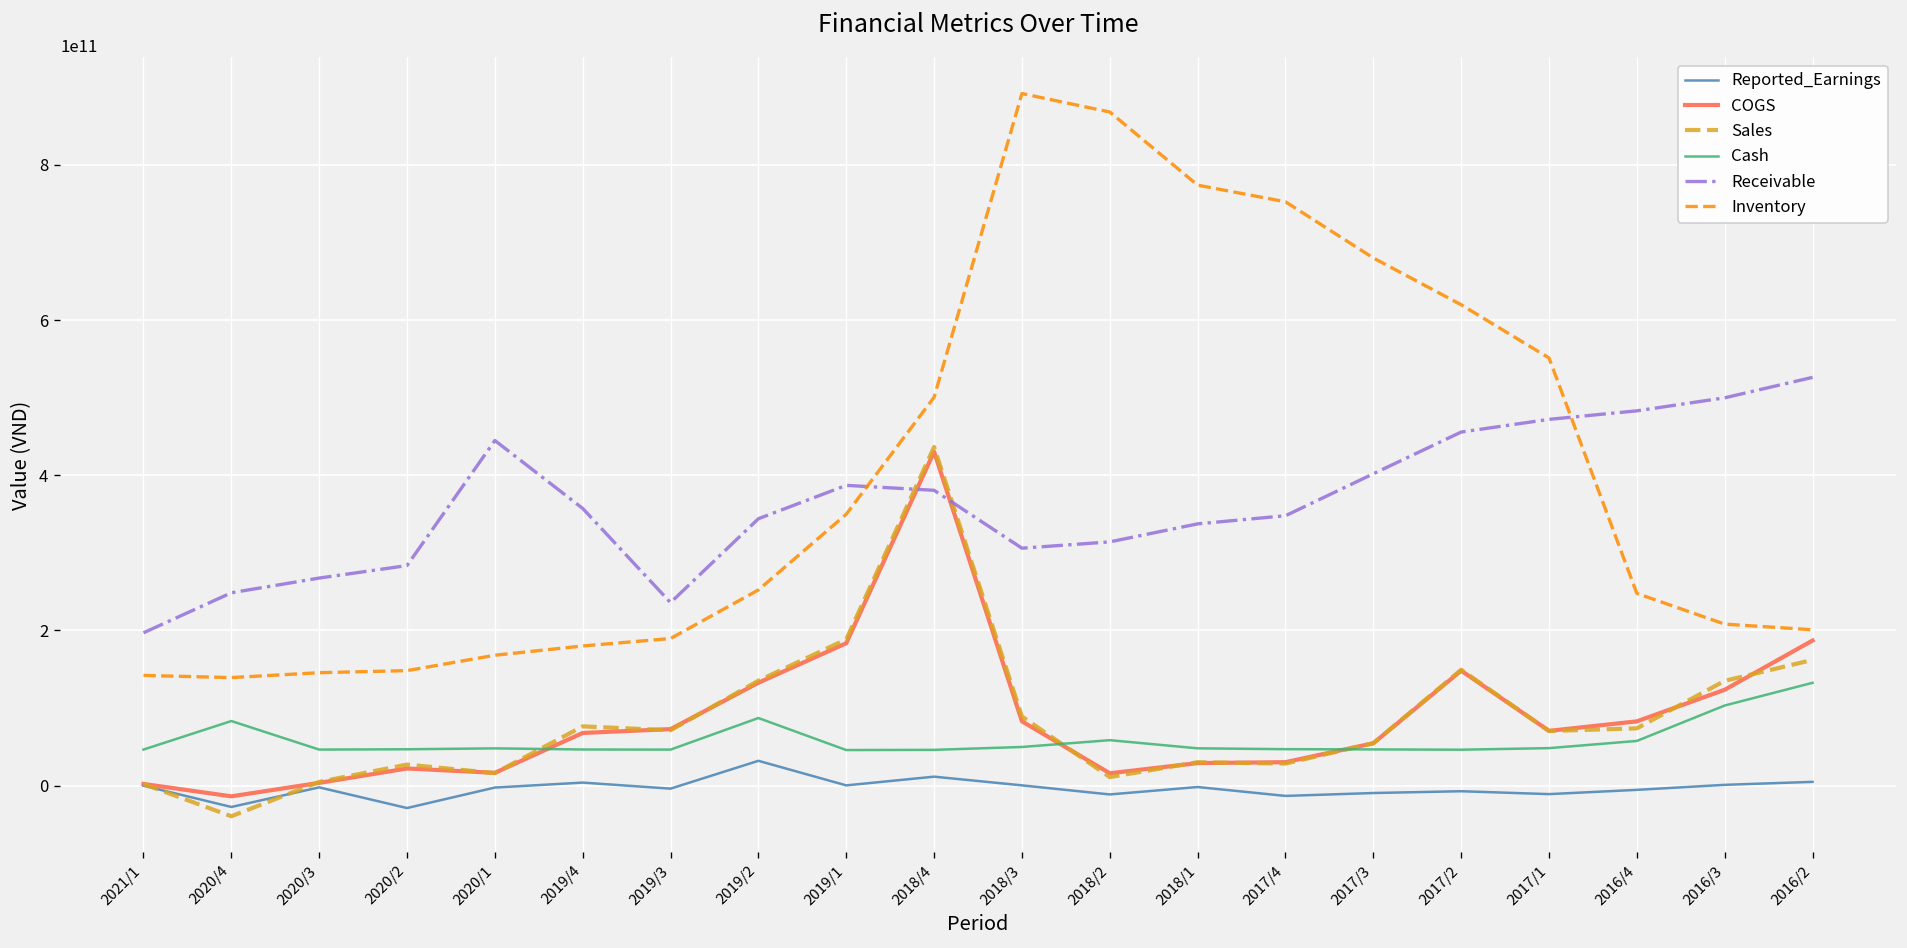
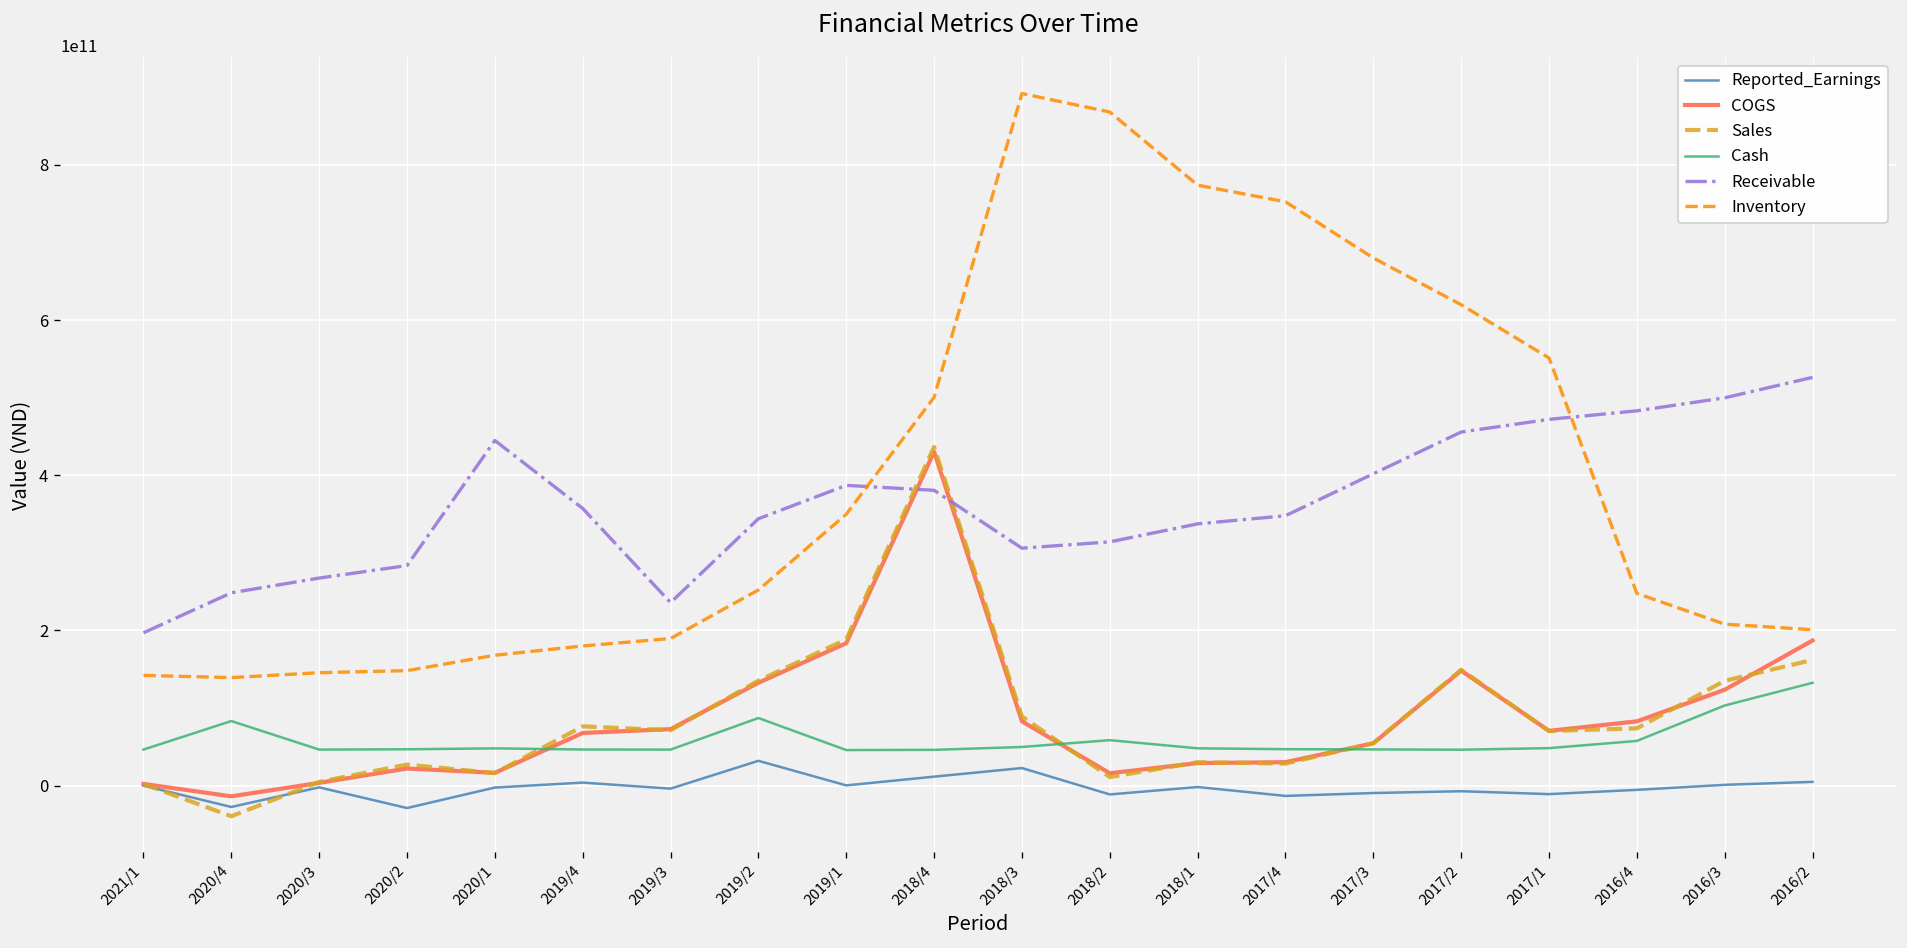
Reported_Earnings, 2018/3: 0 -> 20000000000
